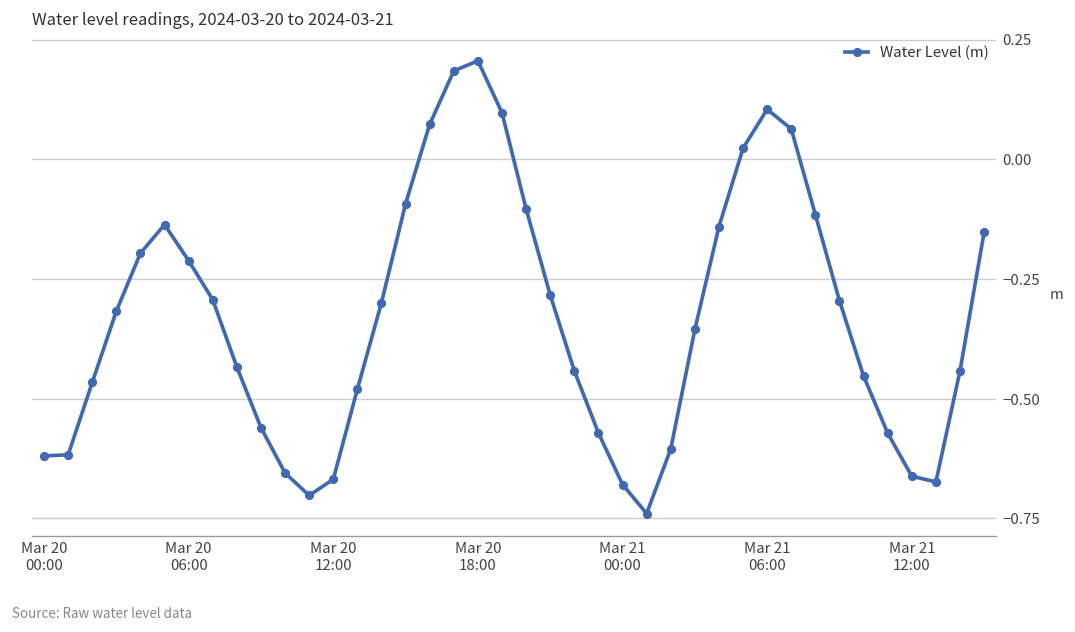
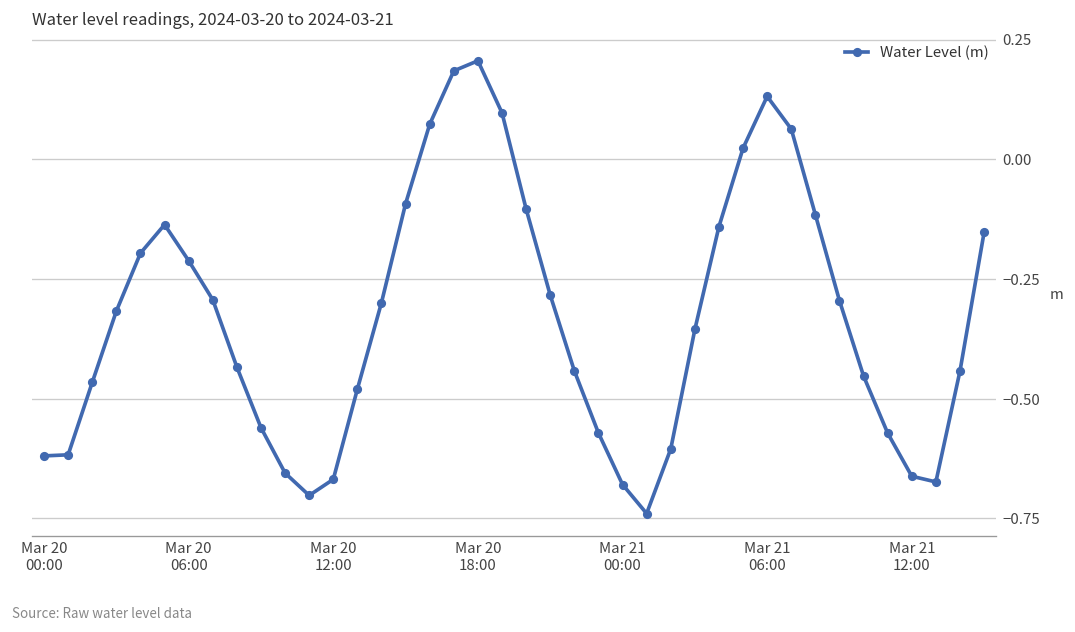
Mar 21 06:00: 0.10 -> 0.13
